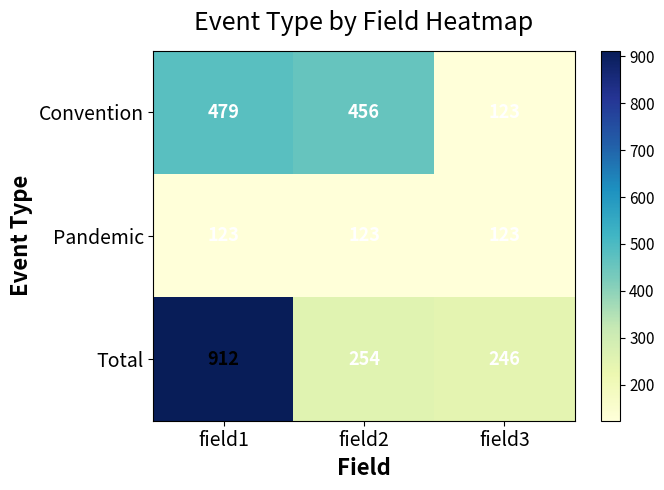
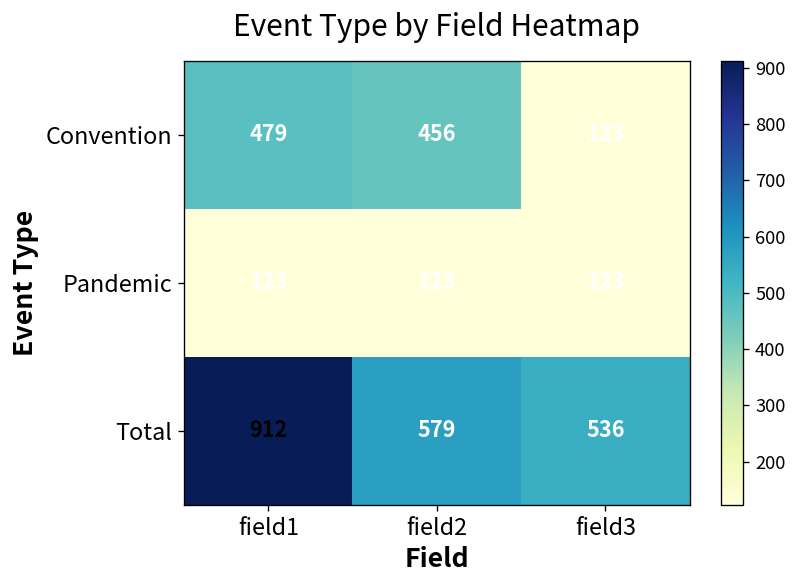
Total, field2: 254 -> 579
Total, field3: 246 -> 536
